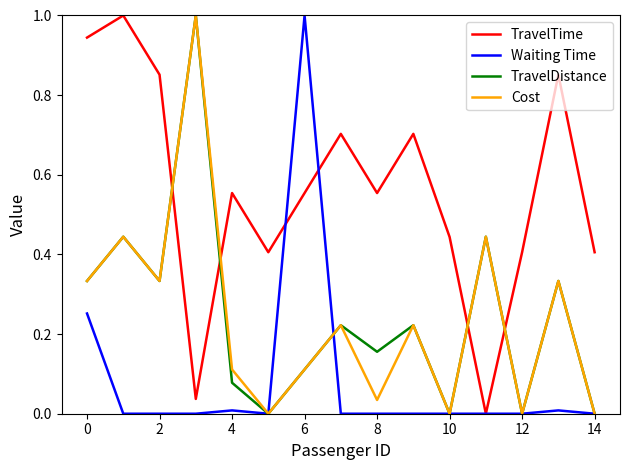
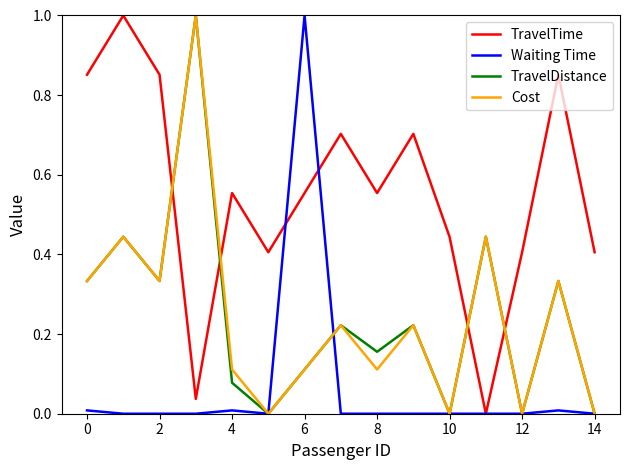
TravelTime, 0: 0.94 -> 0.85
Waiting Time, 0: 0.25 -> 0.01
Cost, 8: 0.03 -> 0.11
